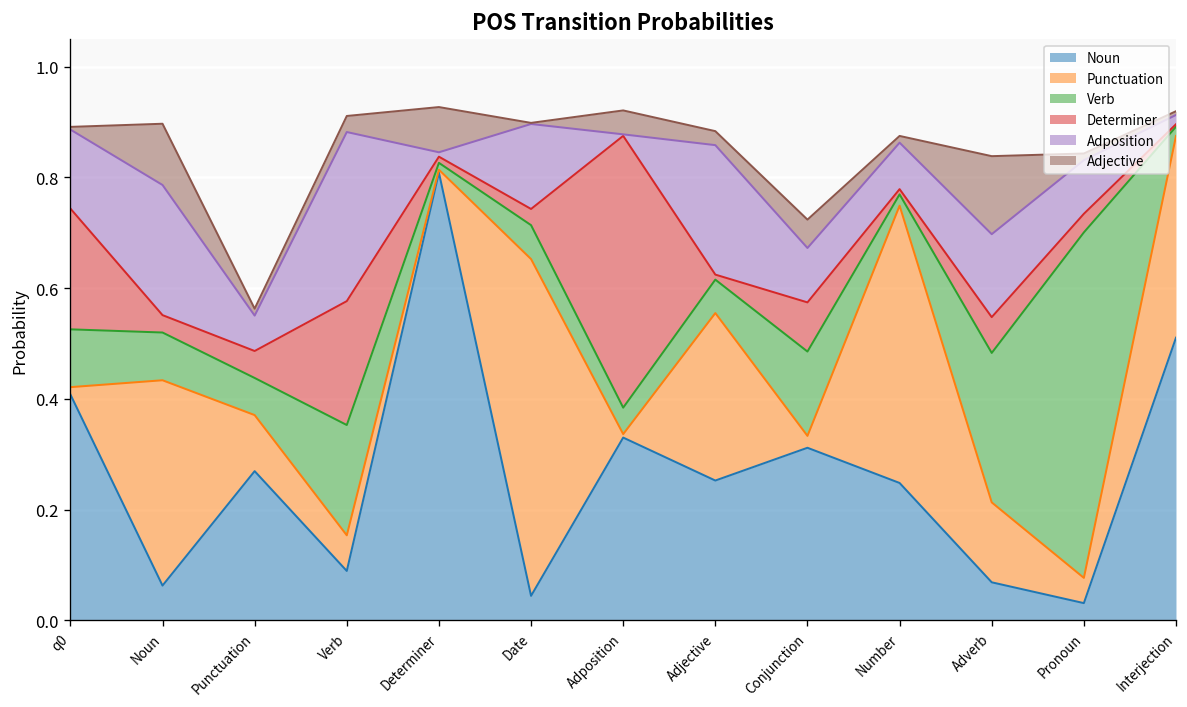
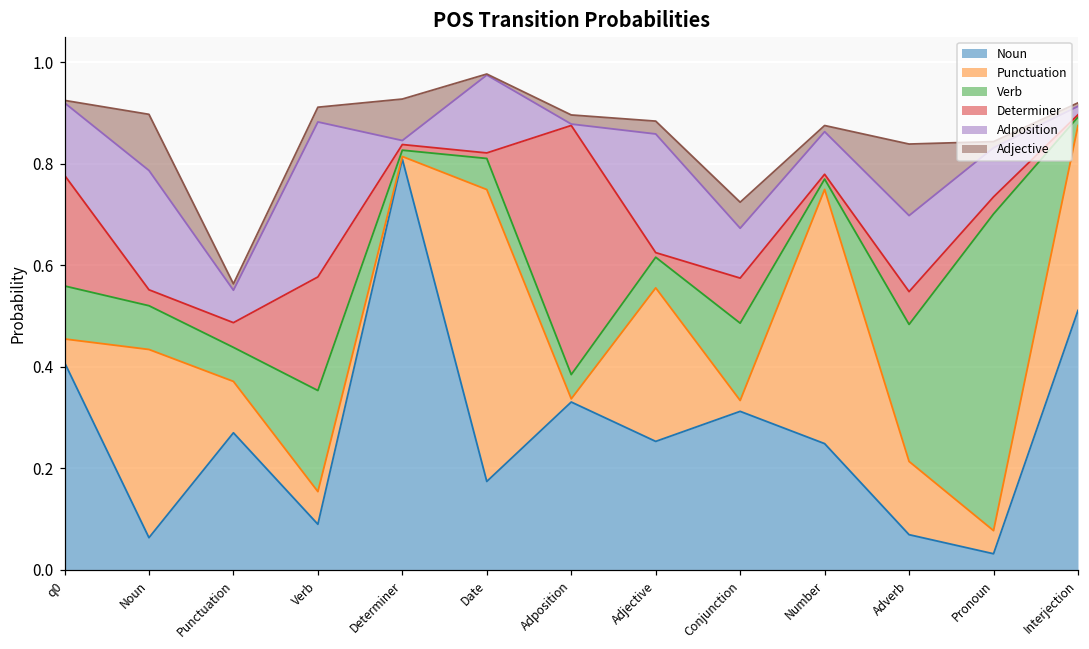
Punctuation, q0: 0.01 -> 0.05
Noun, Date: 0.04 -> 0.17
Punctuation, Date: 0.61 -> 0.58
Determiner, Date: 0.03 -> 0.01
Adjective, Adposition: 0.04 -> 0.02
